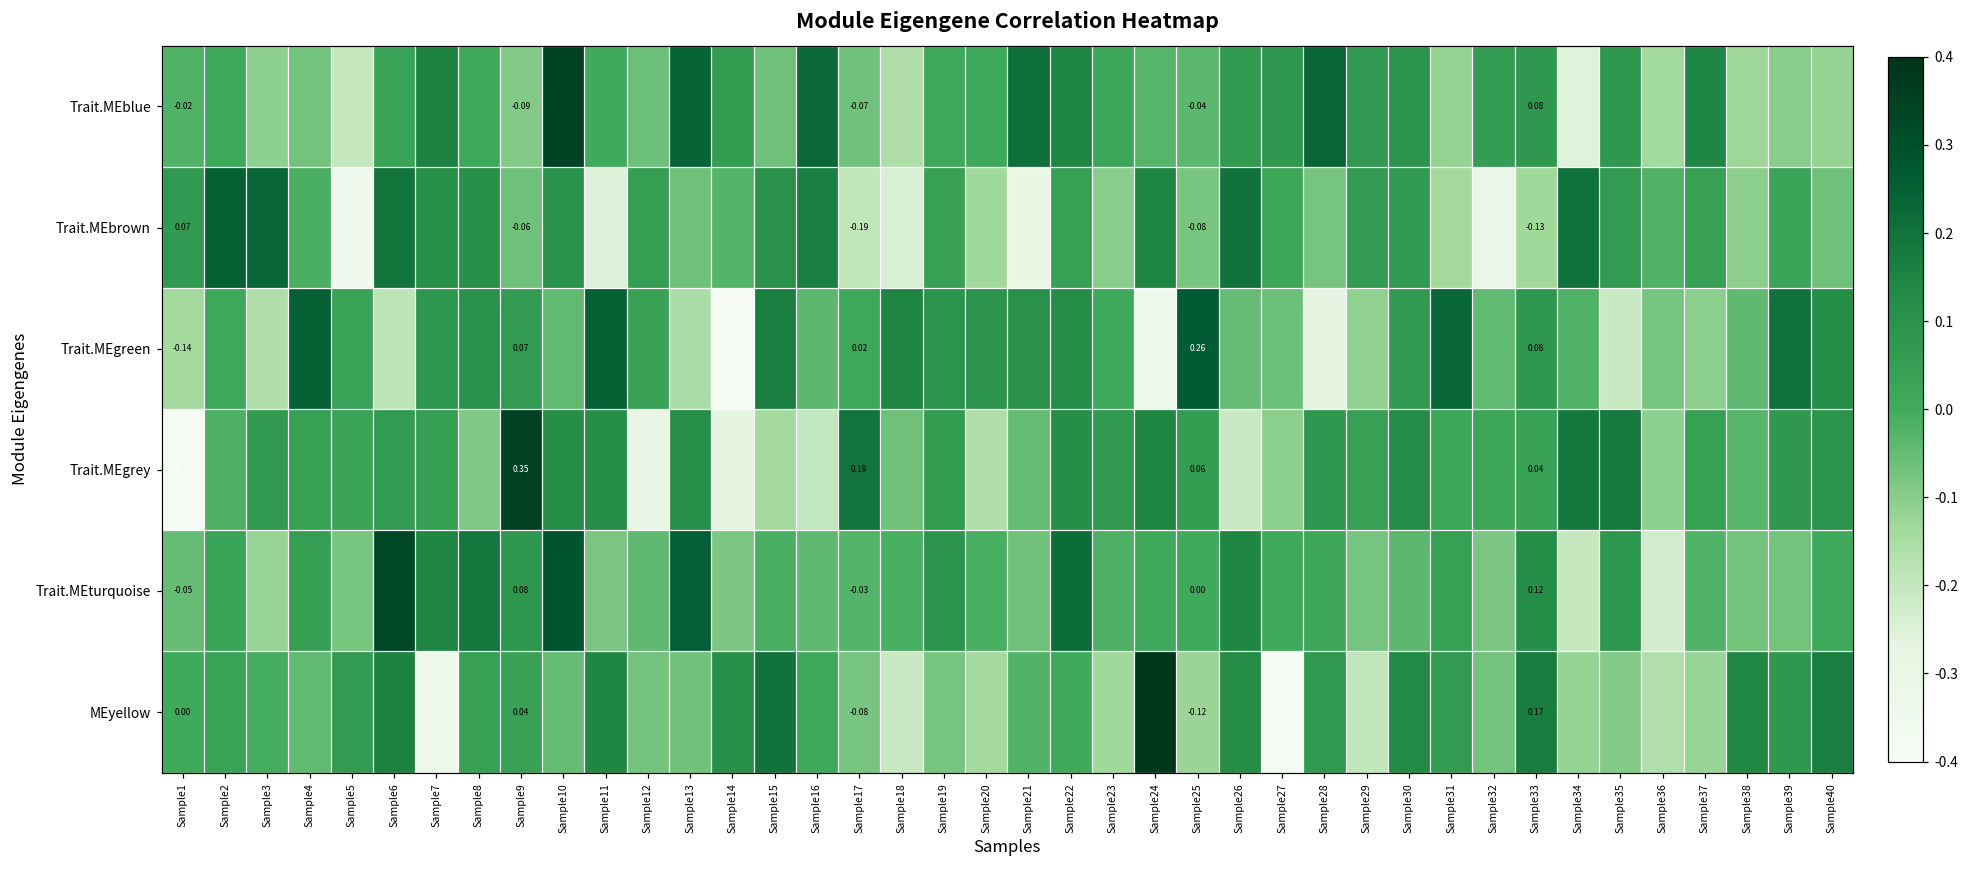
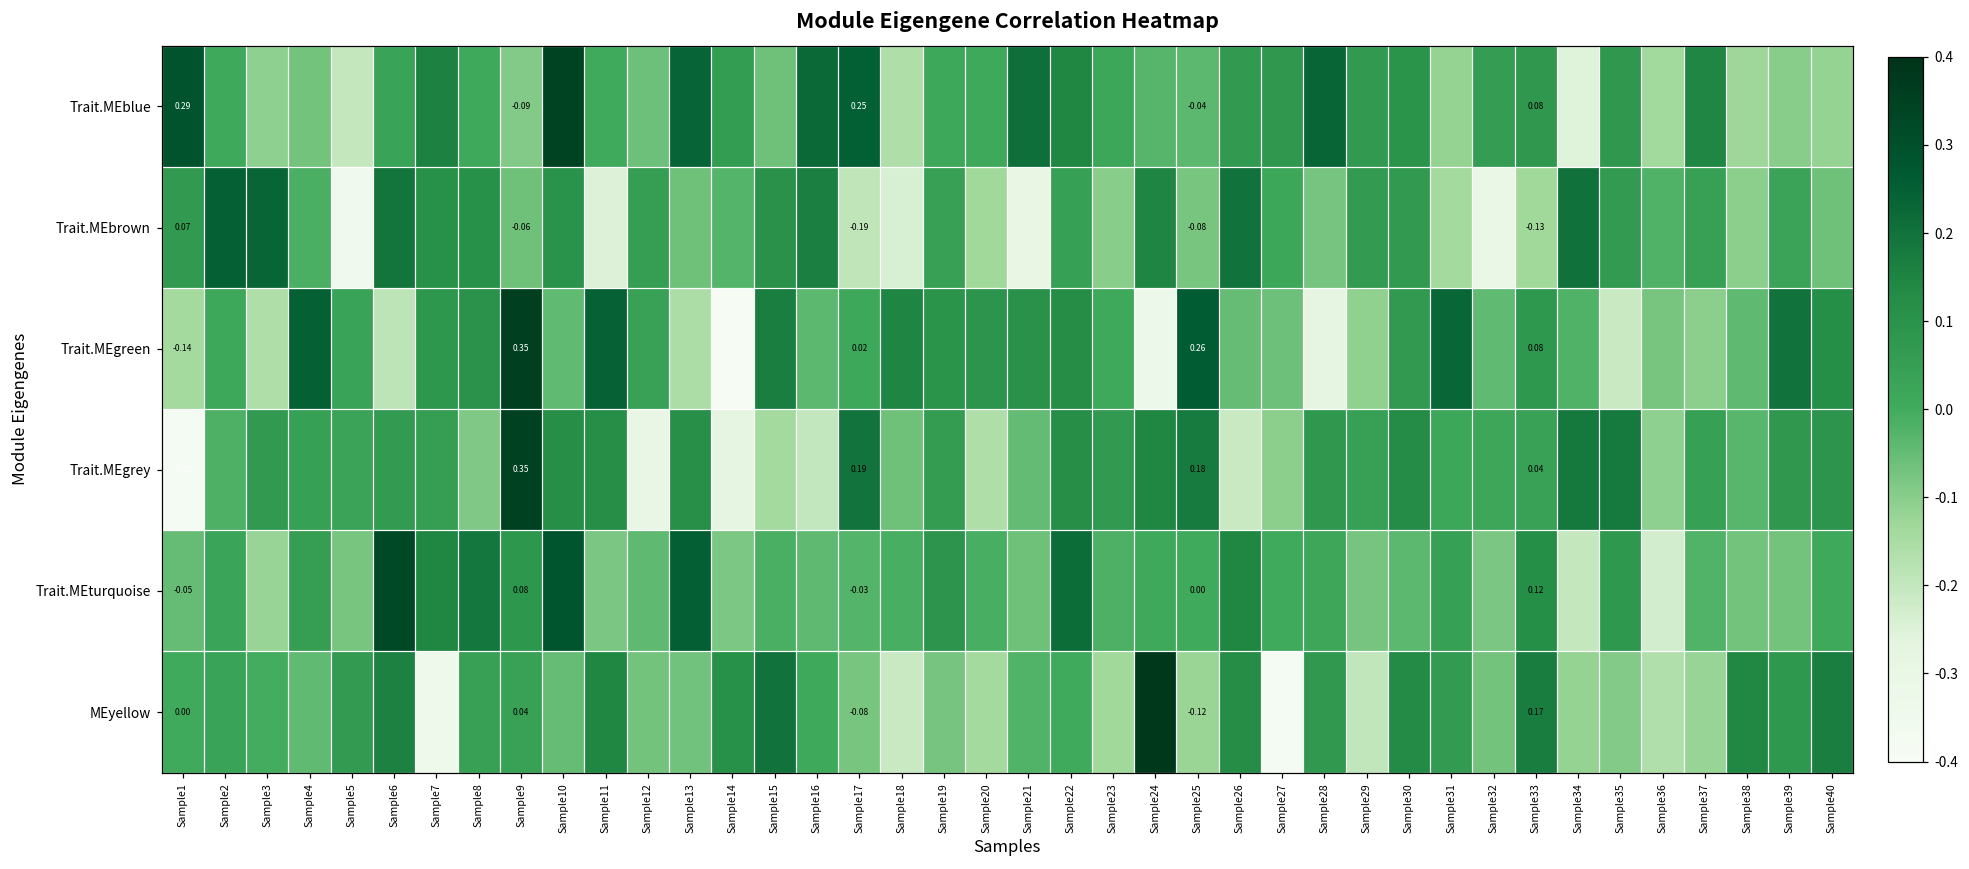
Trait.MEblue, Sample1: -0.02 -> 0.29
Trait.MEblue, Sample17: -0.07 -> 0.25
Trait.MEgreen, Sample9: 0.07 -> 0.35
Trait.MEgrey, Sample25: 0.06 -> 0.18
